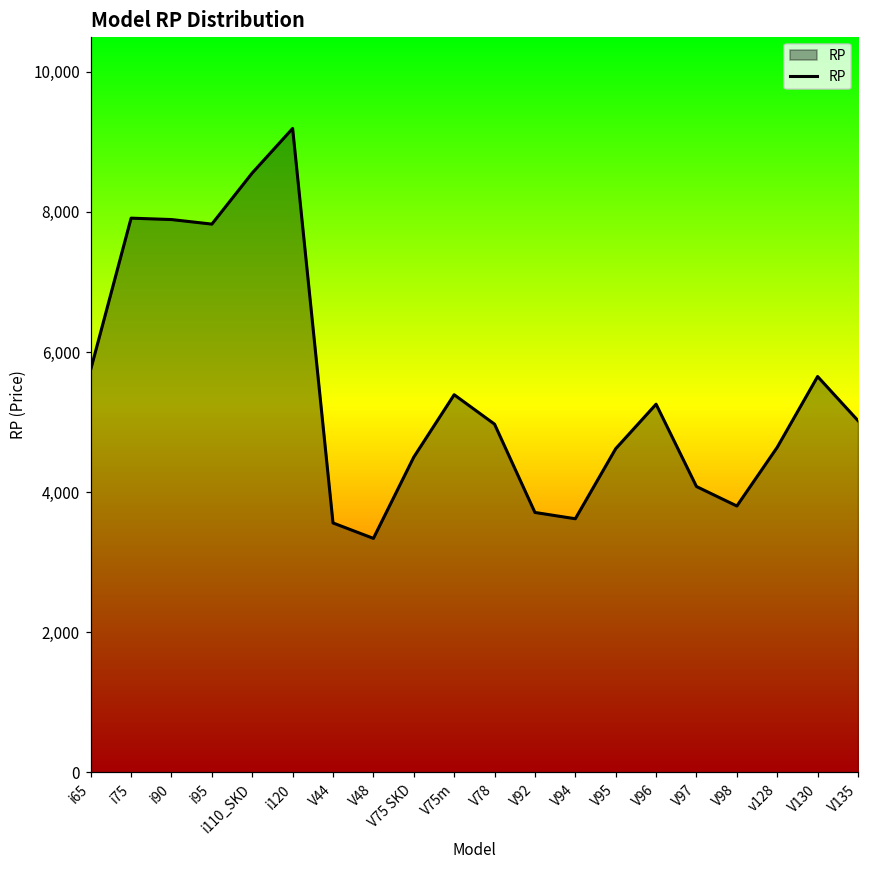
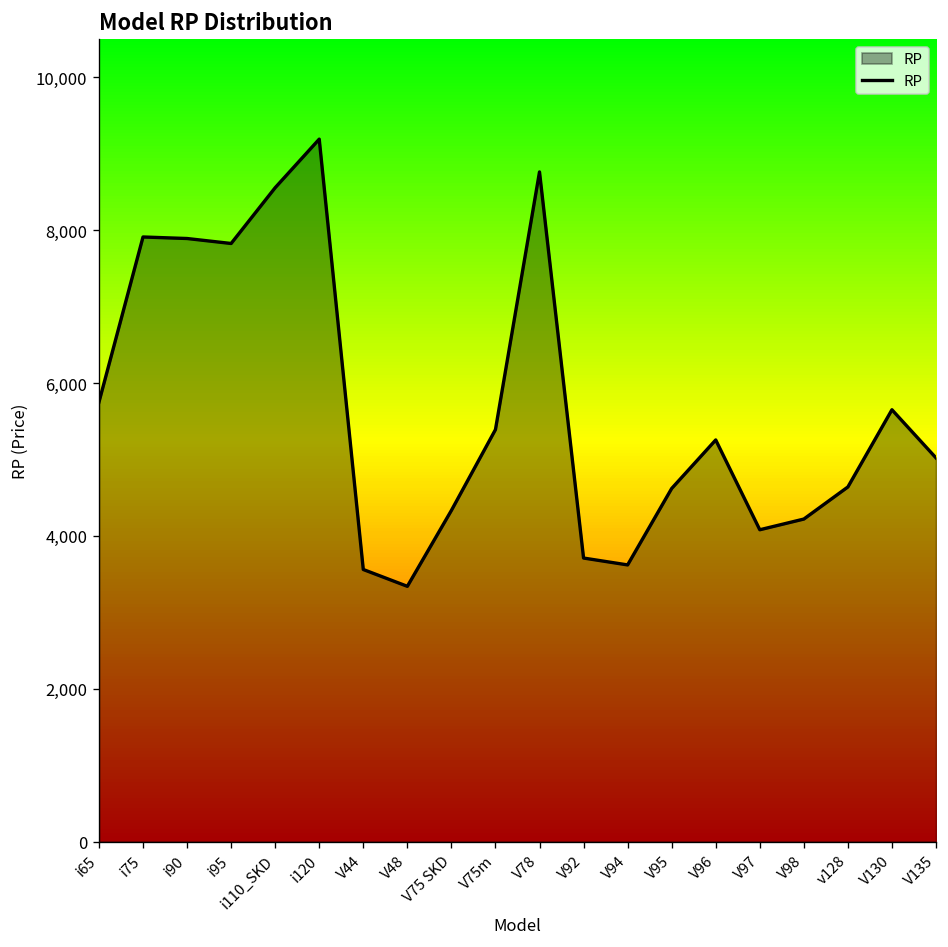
V75 SKD: 4,500 -> 4,300
V78: 5,000 -> 8,800
V98: 3,800 -> 4,200
